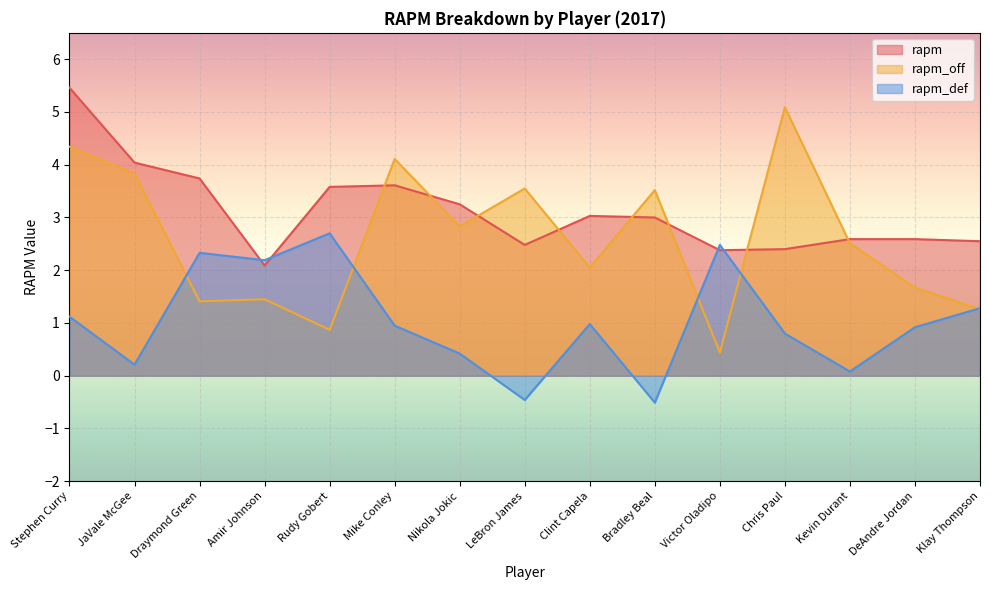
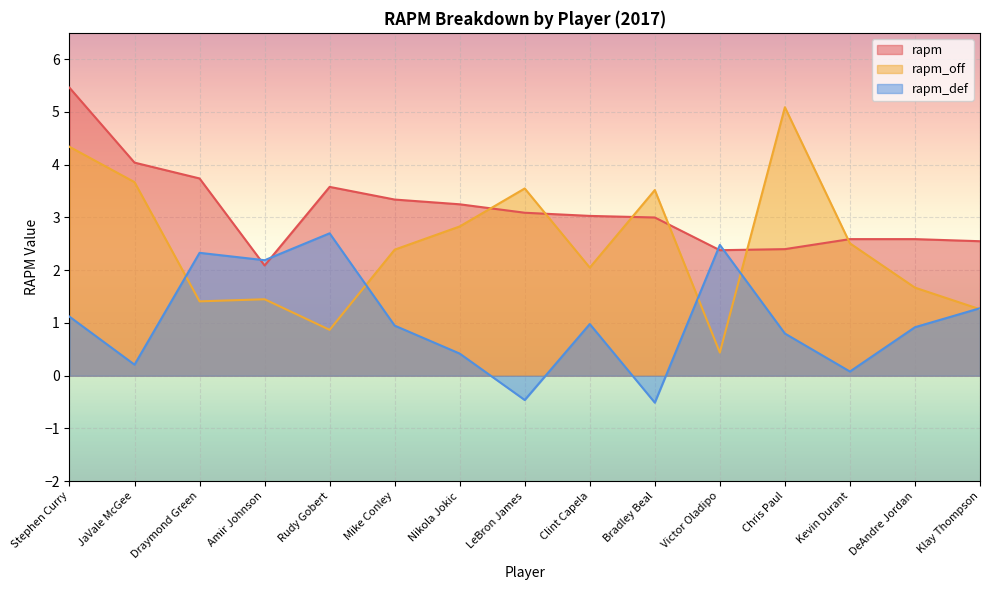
rapm_off, JaVale McGee: 3.8 -> 3.7
rapm, Mike Conley: 3.6 -> 3.3
rapm_off, Mike Conley: 4.1 -> 2.4
rapm, LeBron James: 2.5 -> 3.1
